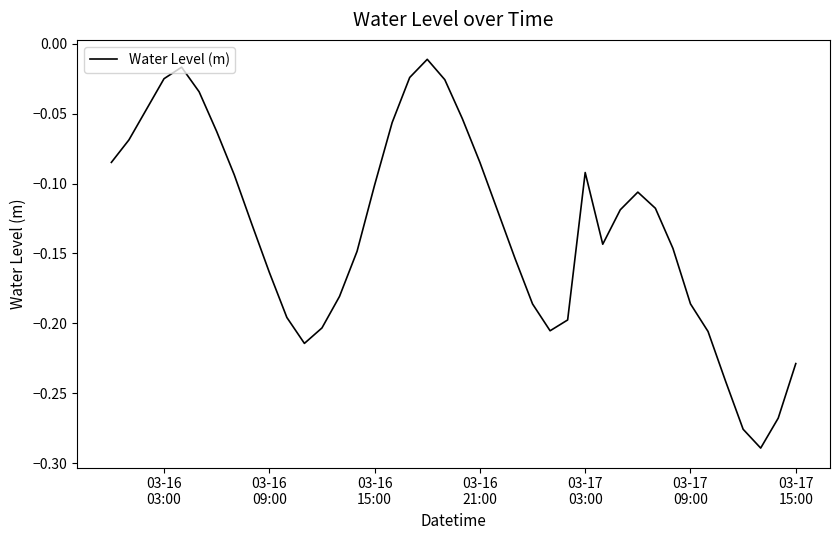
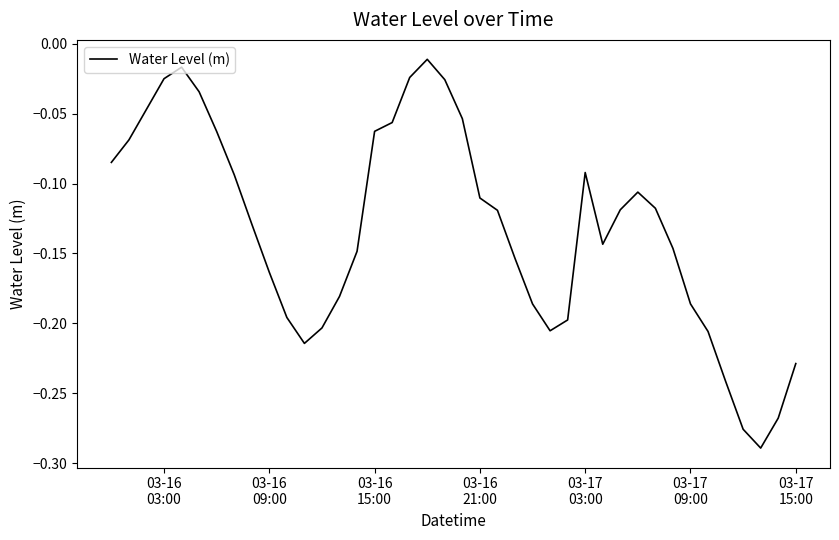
03-16 15:00: -0.101 -> -0.063
03-16 21:00: -0.085 -> -0.110
